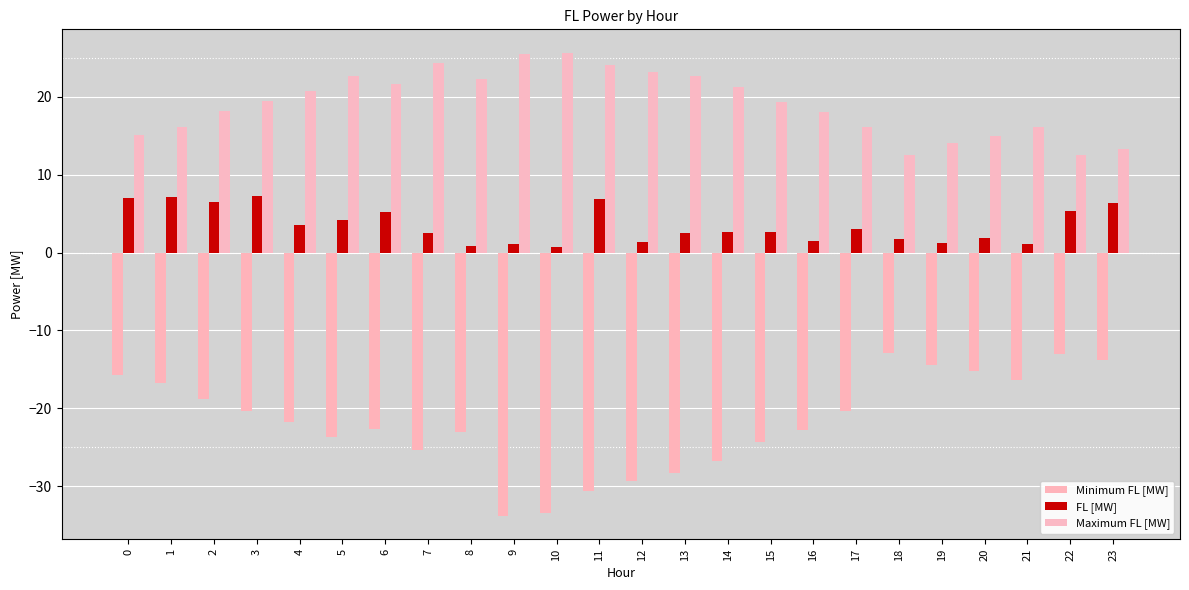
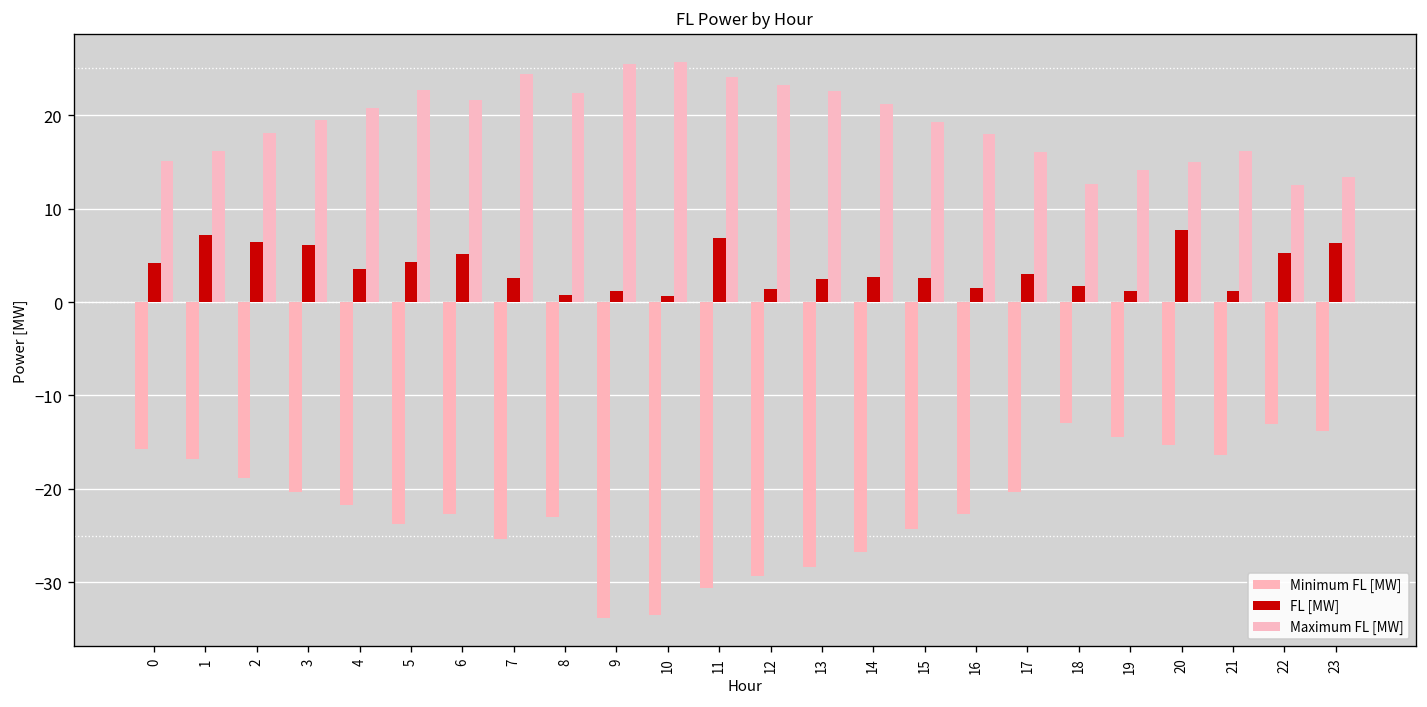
FL [MW], 0: 7 -> 4
FL [MW], 3: 7 -> 6
FL [MW], 20: 2 -> 8
